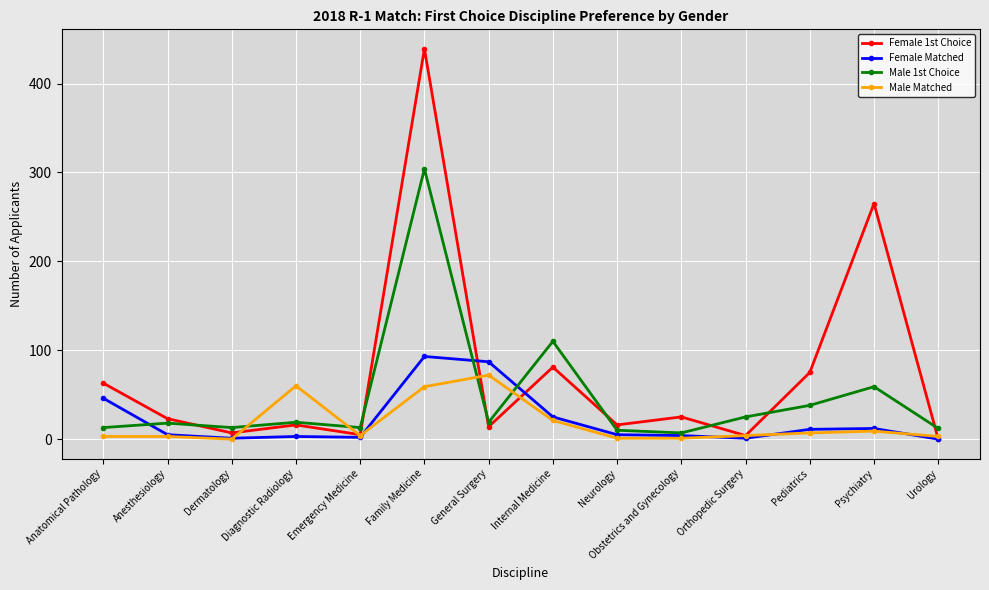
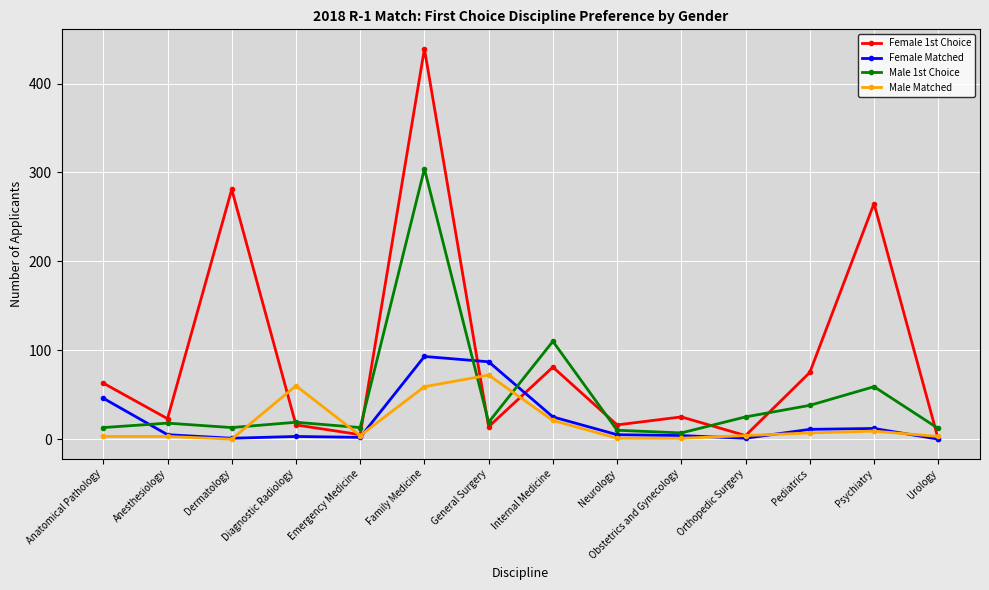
Female 1st Choice, Dermatology: 10 -> 280
